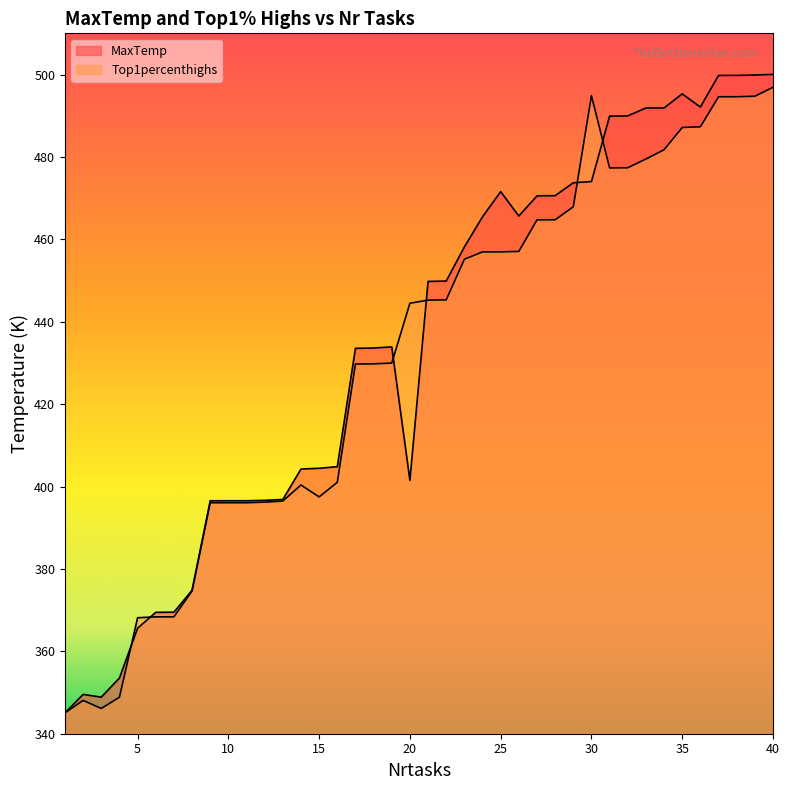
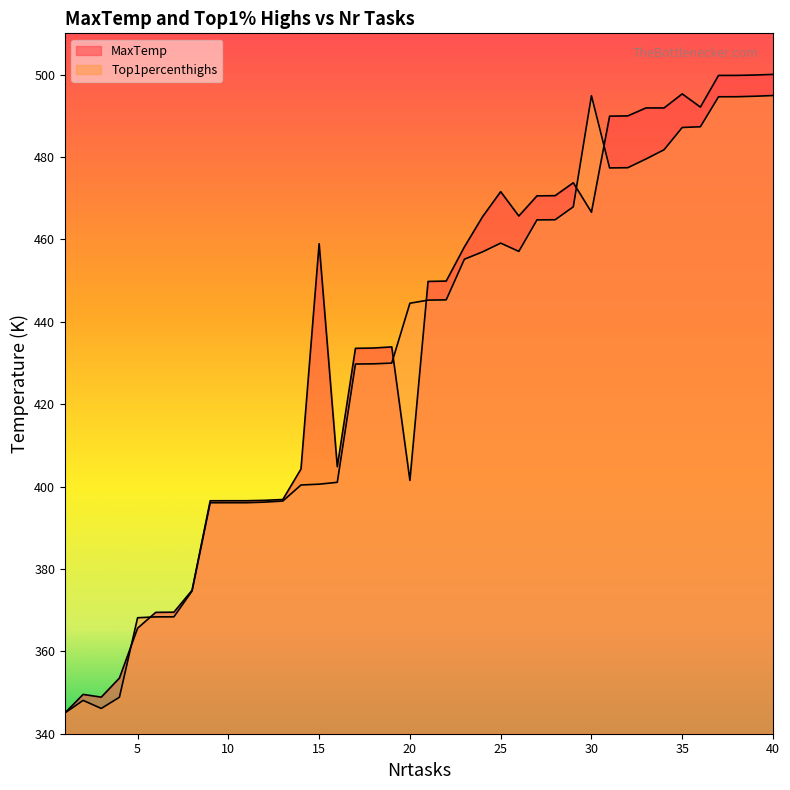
MaxTemp, 15: 404 -> 459
Top1percenthighs, 15: 397 -> 401
Top1percenthighs, 25: 457 -> 459
MaxTemp, 30: 474 -> 467
Top1percenthighs, 40: 497 -> 495
